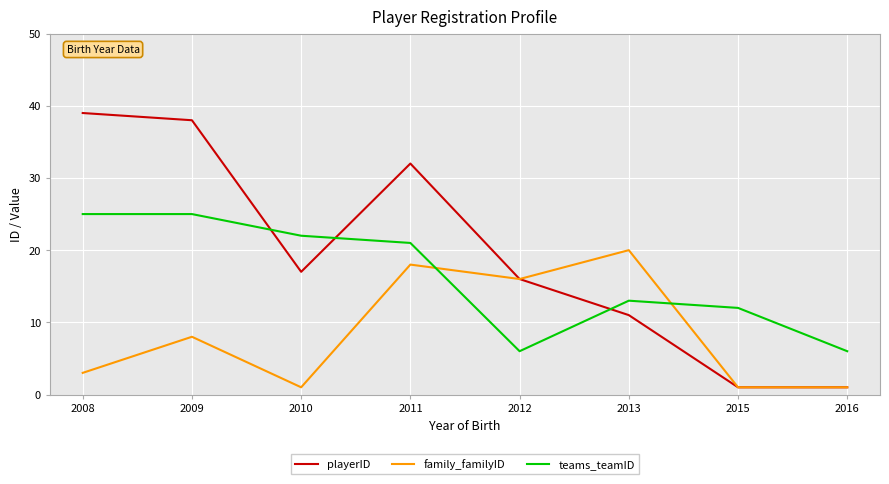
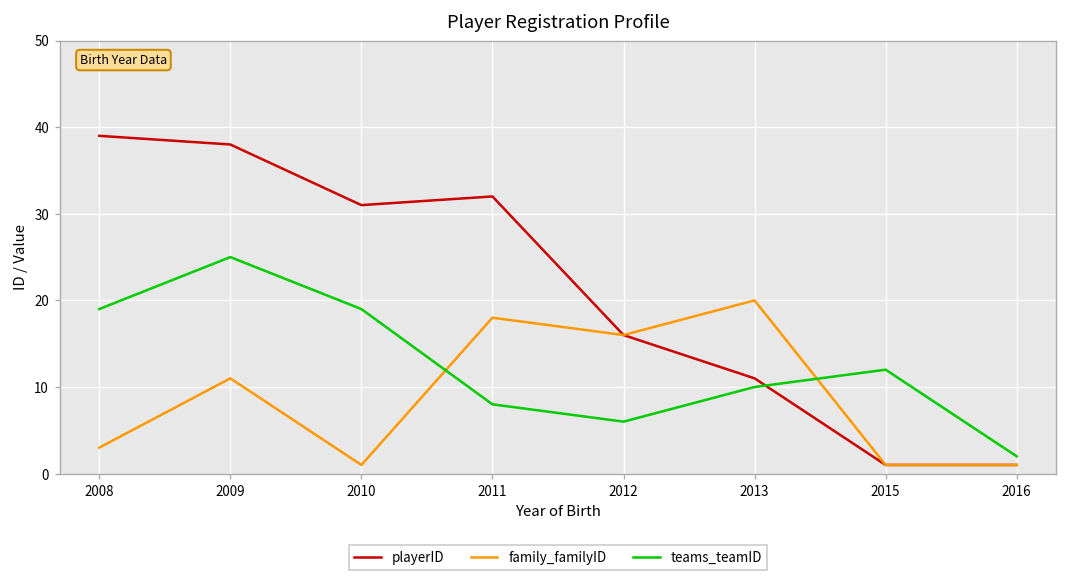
teams_teamID, 2008: 25 -> 19
family_familyID, 2009: 8 -> 11
playerID, 2010: 17 -> 31
teams_teamID, 2010: 22 -> 19
teams_teamID, 2011: 21 -> 8
teams_teamID, 2013: 13 -> 10
teams_teamID, 2016: 6 -> 2
